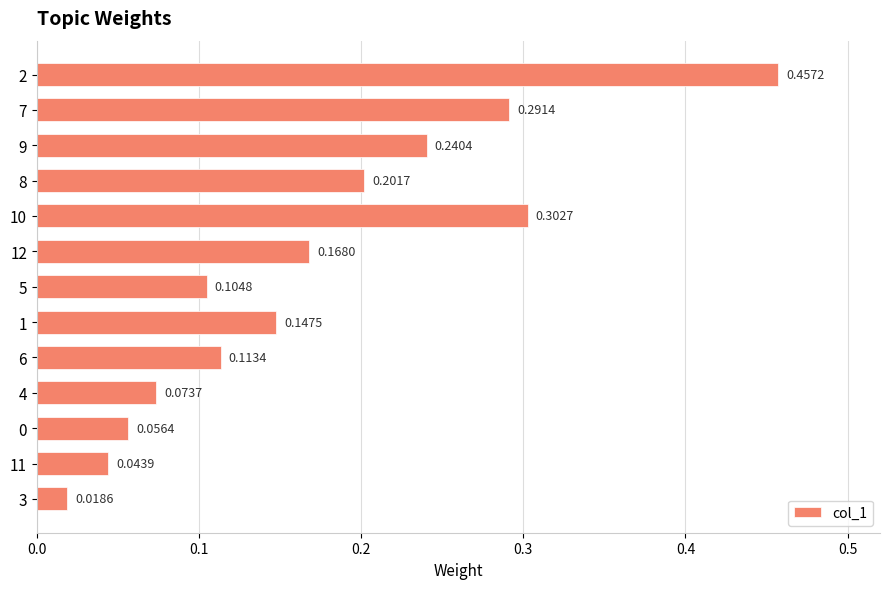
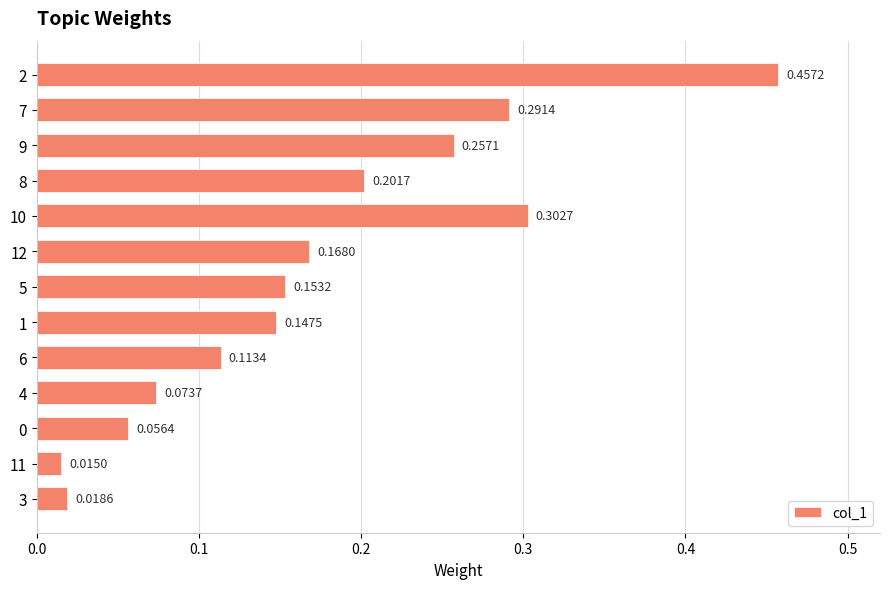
9: 0.2404 -> 0.2571
5: 0.1048 -> 0.1532
11: 0.0439 -> 0.0150
